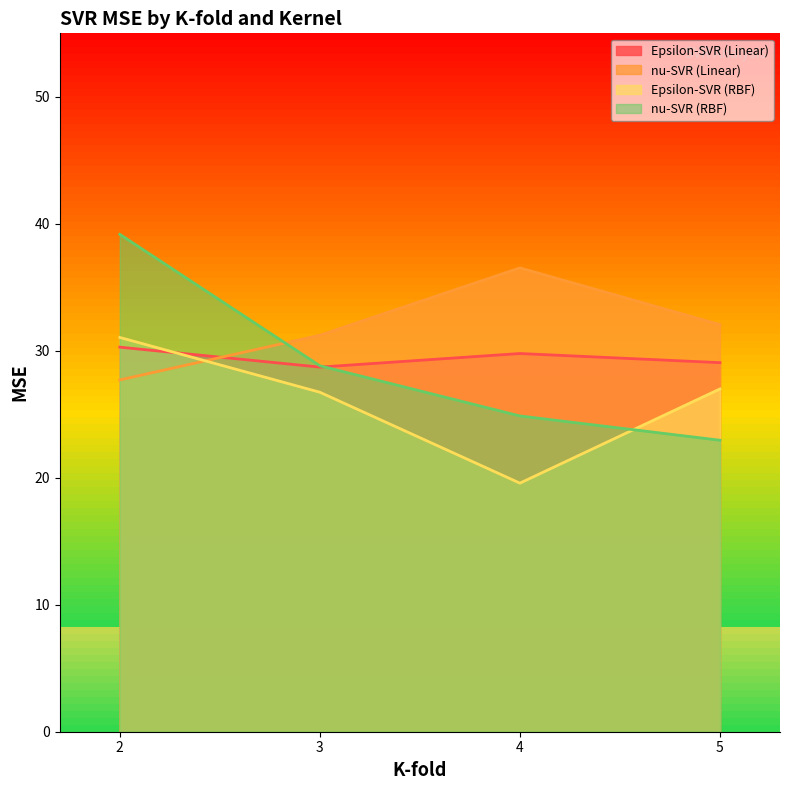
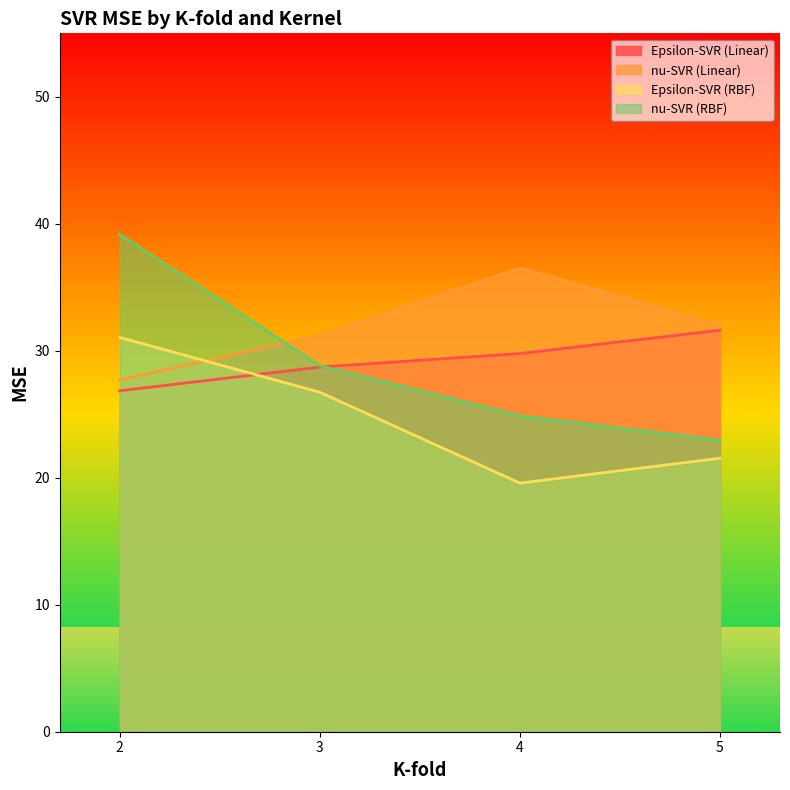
Epsilon-SVR (Linear), 2: 30.3 -> 26.9
Epsilon-SVR (Linear), 5: 29.1 -> 31.6
Epsilon-SVR (RBF), 5: 27.0 -> 21.5
